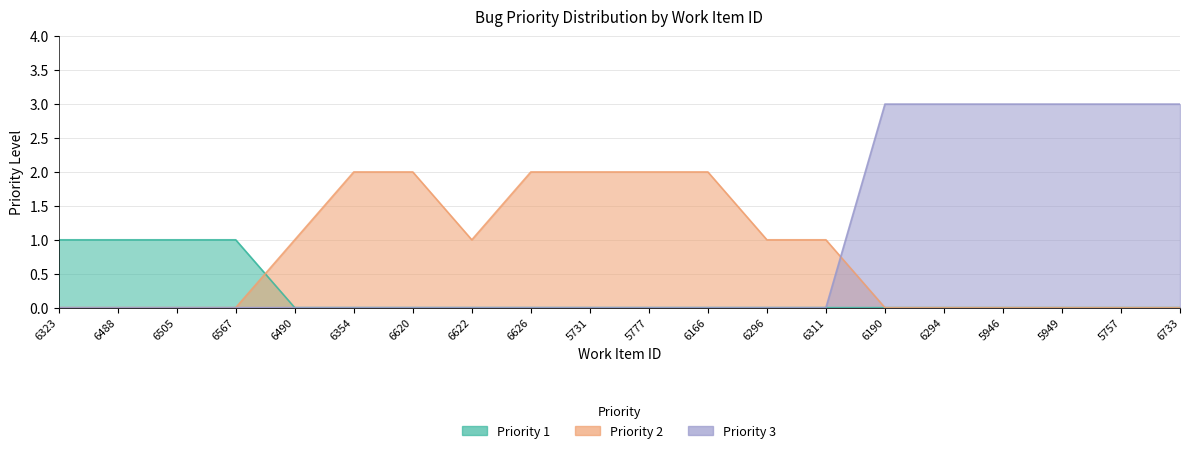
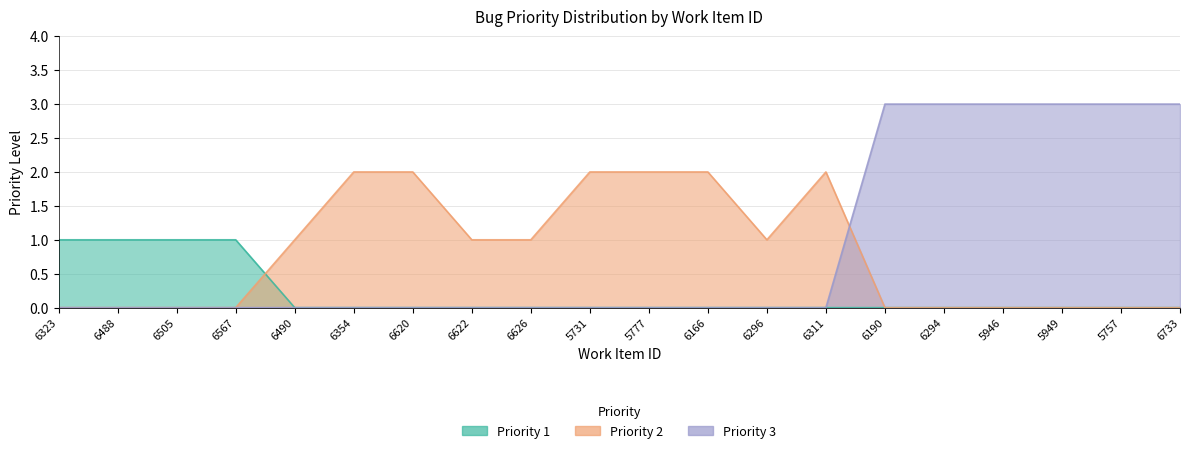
Priority 2, 6626: 2 -> 1
Priority 2, 6311: 1 -> 2
